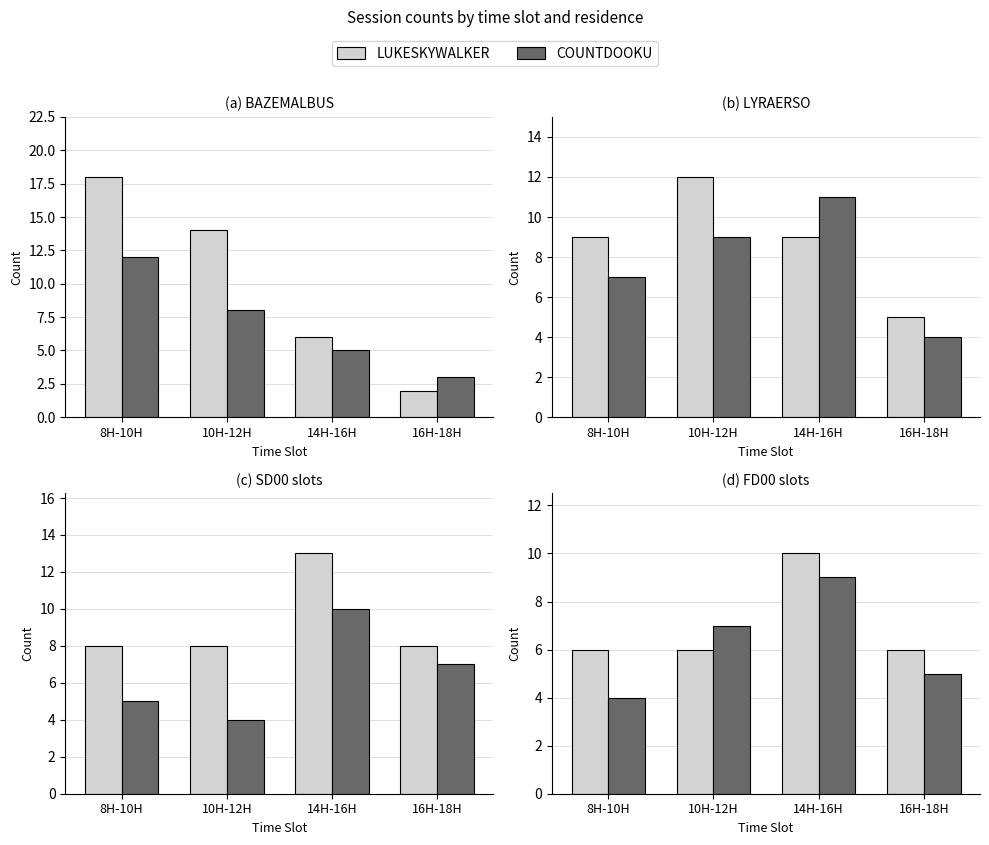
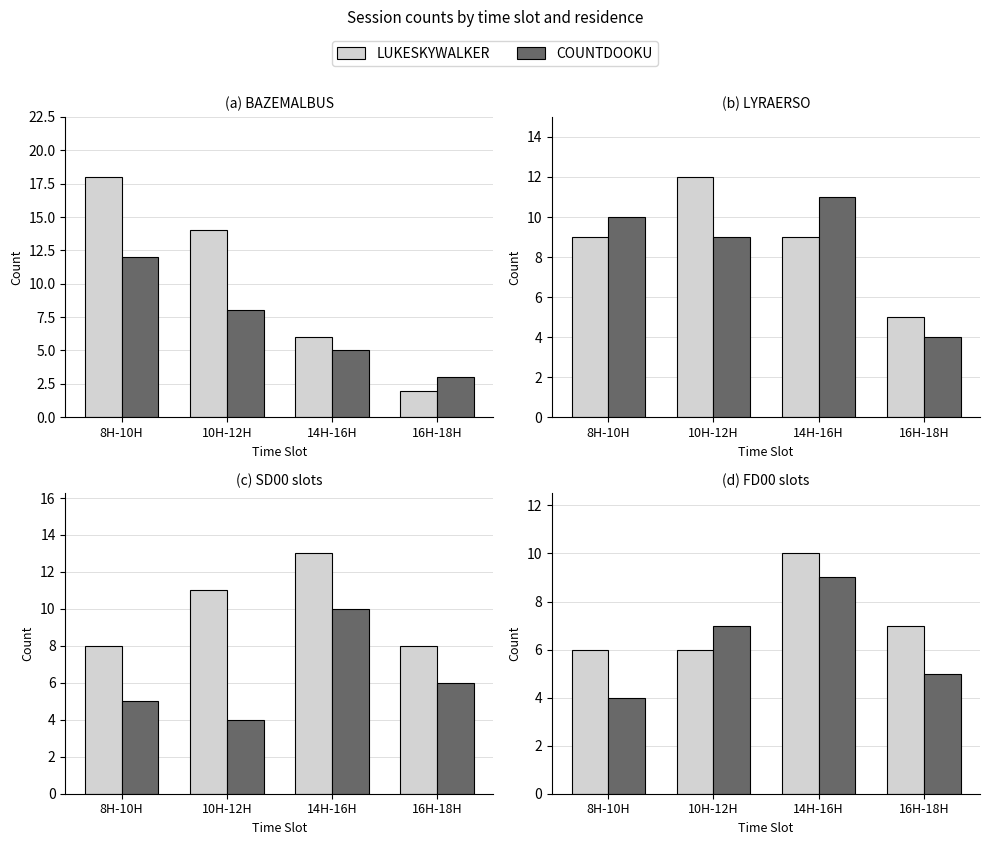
(b) LYRAERSO, COUNTDOOKU, 8H-10H: 7 -> 10
(c) SD00 slots, LUKESKYWALKER, 10H-12H: 8 -> 11
(c) SD00 slots, COUNTDOOKU, 16H-18H: 7 -> 6
(d) FD00 slots, LUKESKYWALKER, 16H-18H: 6 -> 7
